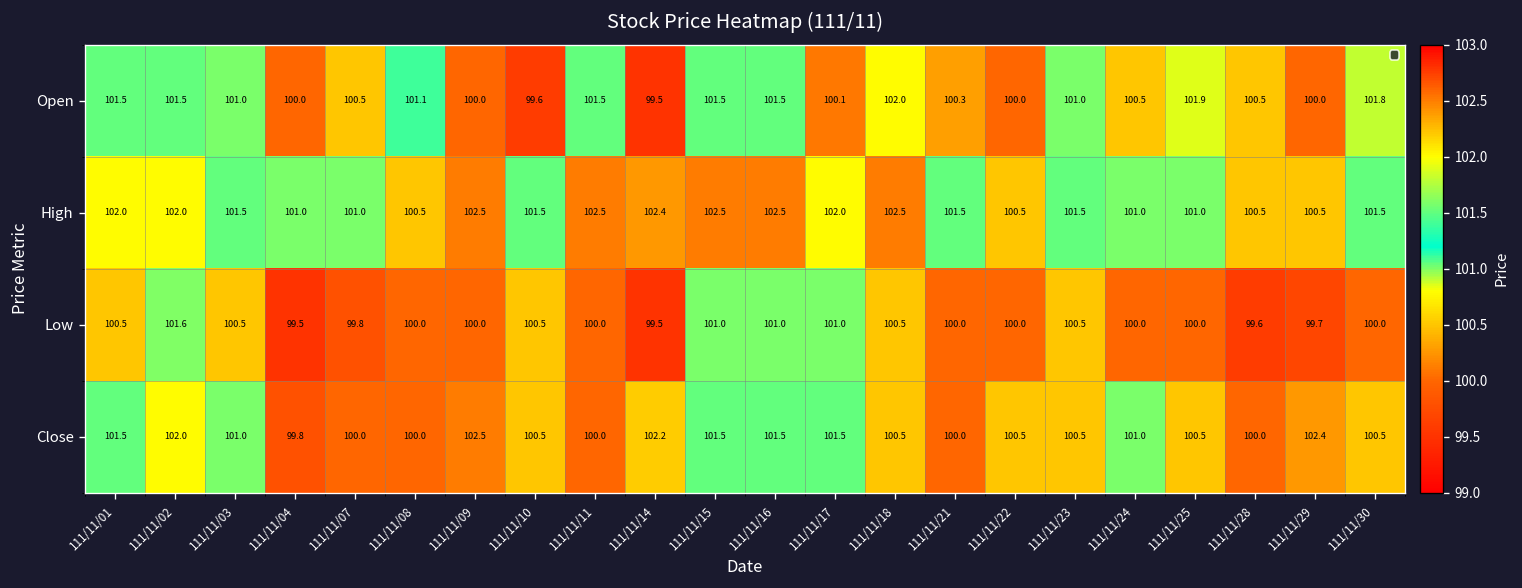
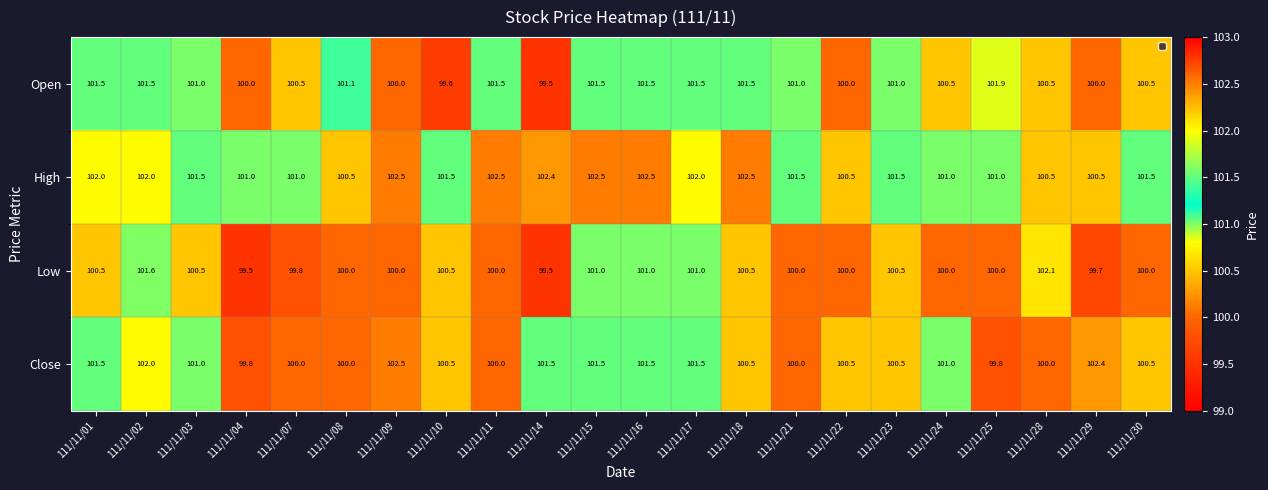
Open, 111/11/17: 100.1 -> 101.5
Open, 111/11/18: 102.0 -> 101.5
Open, 111/11/21: 100.3 -> 101.0
Open, 111/11/30: 101.8 -> 100.5
Low, 111/11/28: 99.6 -> 102.1
Close, 111/11/14: 102.2 -> 101.5
Close, 111/11/25: 100.5 -> 99.8
